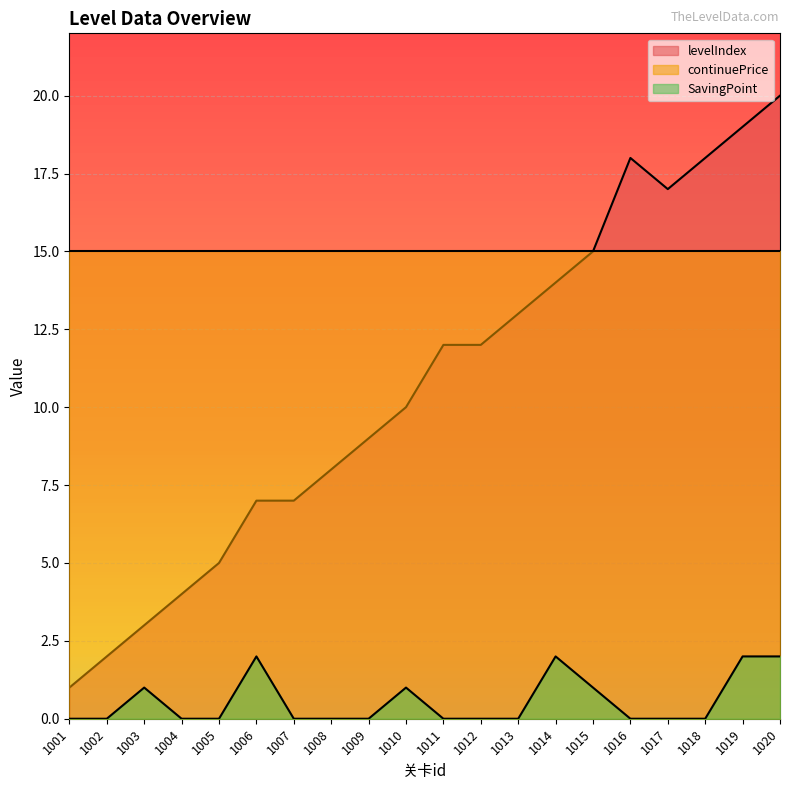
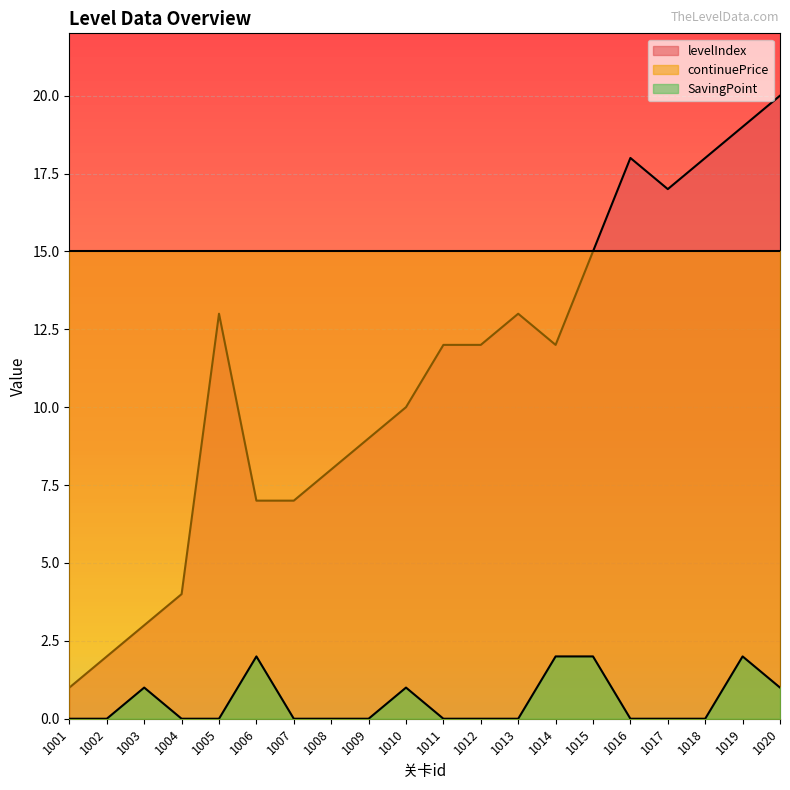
levelIndex, 1005: 5 -> 13
levelIndex, 1014: 14 -> 12
SavingPoint, 1015: 1 -> 2
SavingPoint, 1020: 2 -> 1
